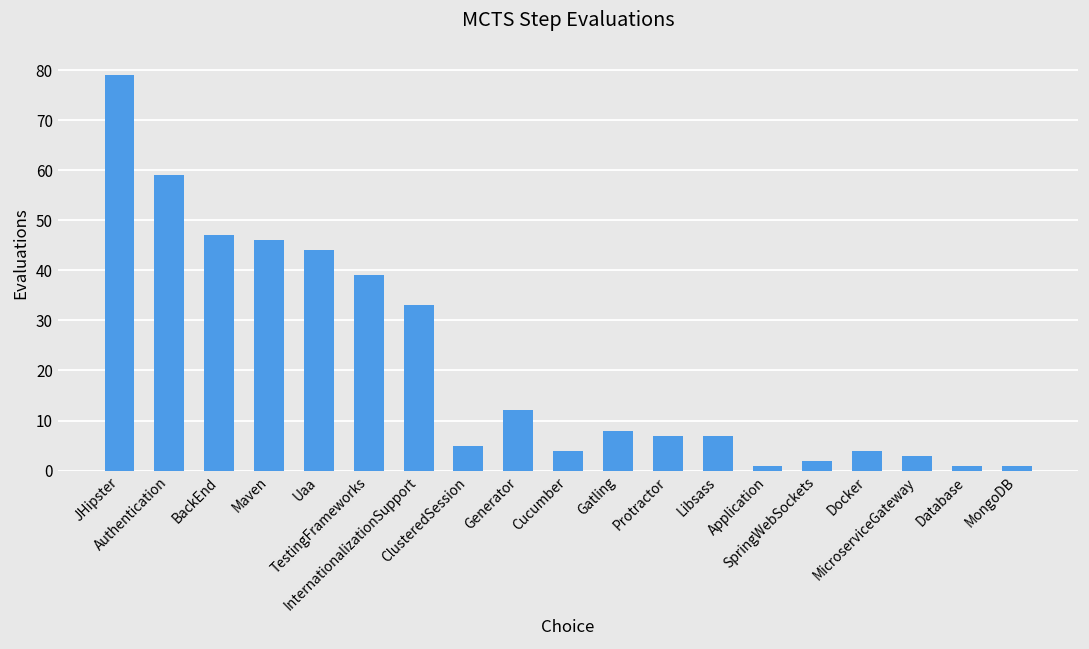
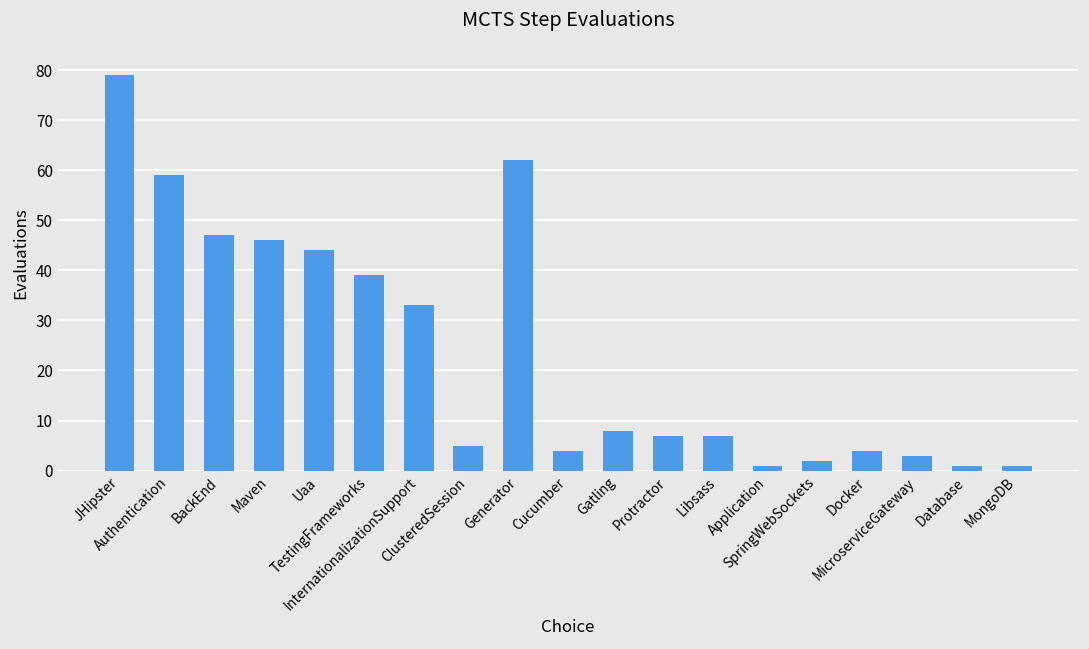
Generator: 12 -> 62
